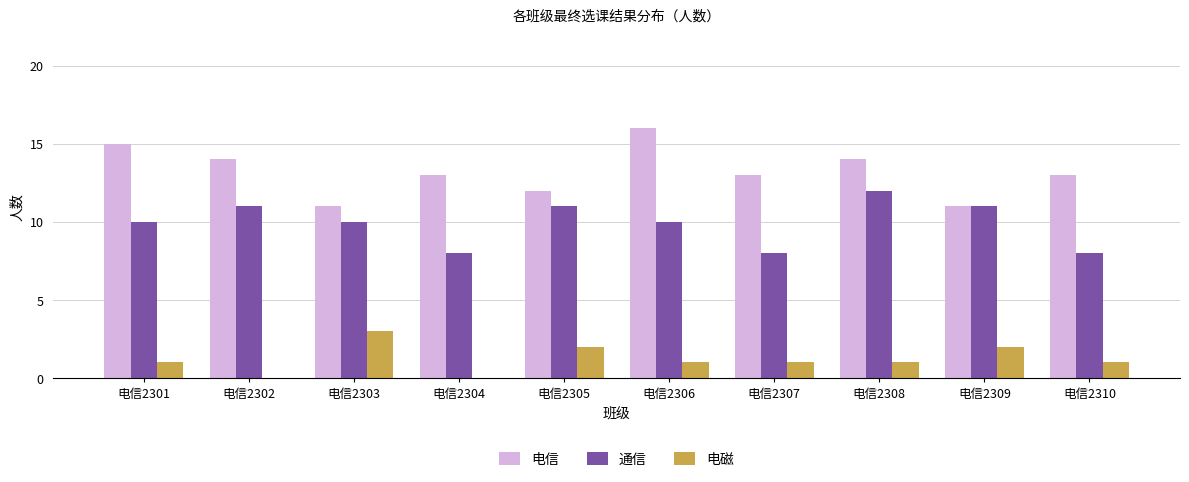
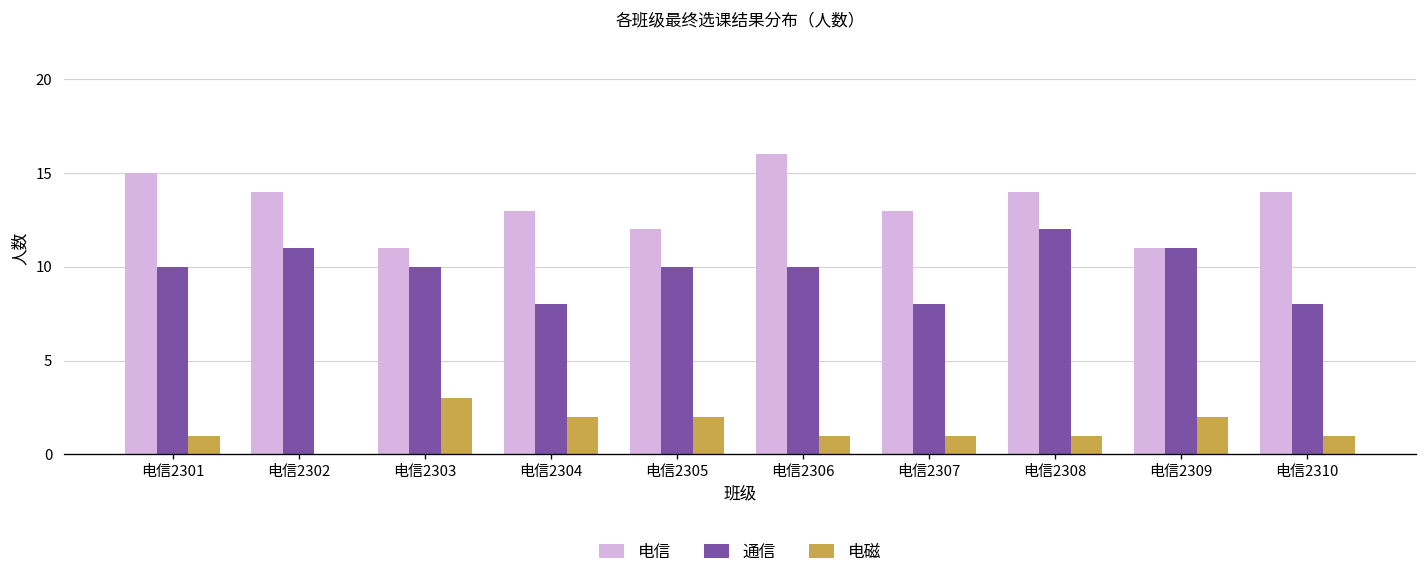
电磁, 电信2304: 0 -> 2
通信, 电信2305: 11 -> 10
电信, 电信2310: 13 -> 14
